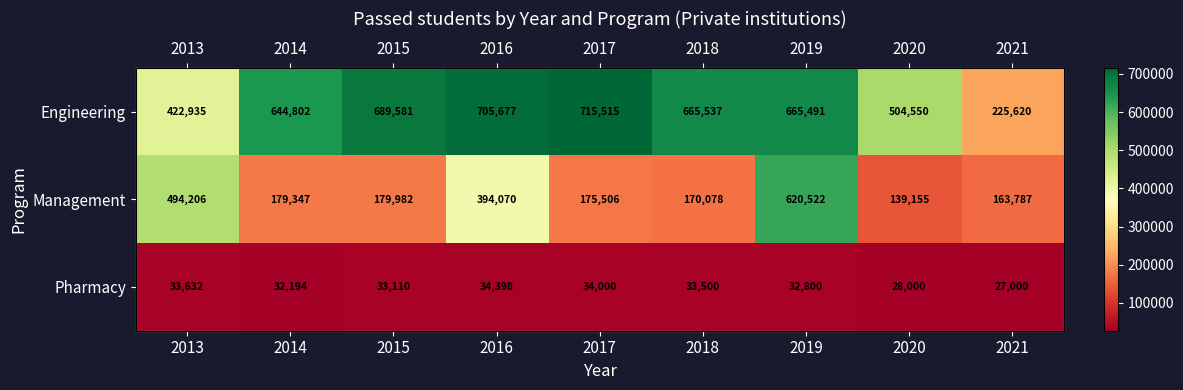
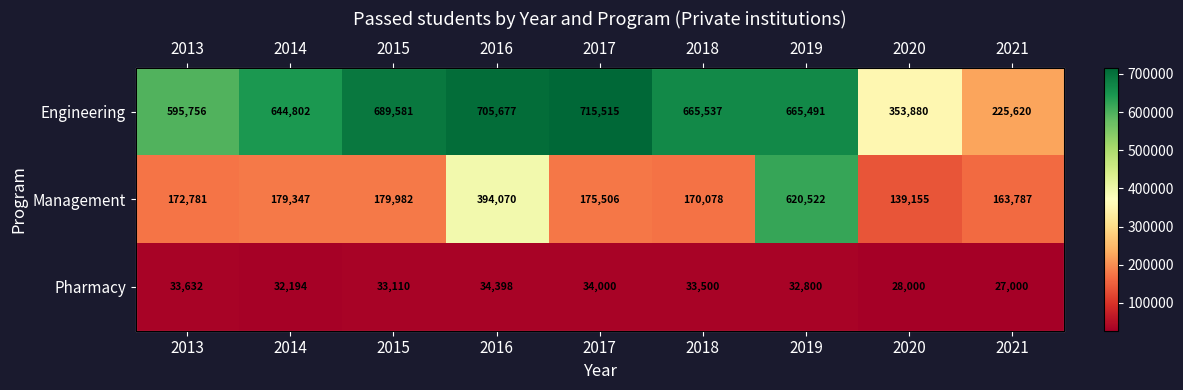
Engineering, 2013: 422,935 -> 595,756
Engineering, 2020: 504,550 -> 353,880
Management, 2013: 494,206 -> 172,781
